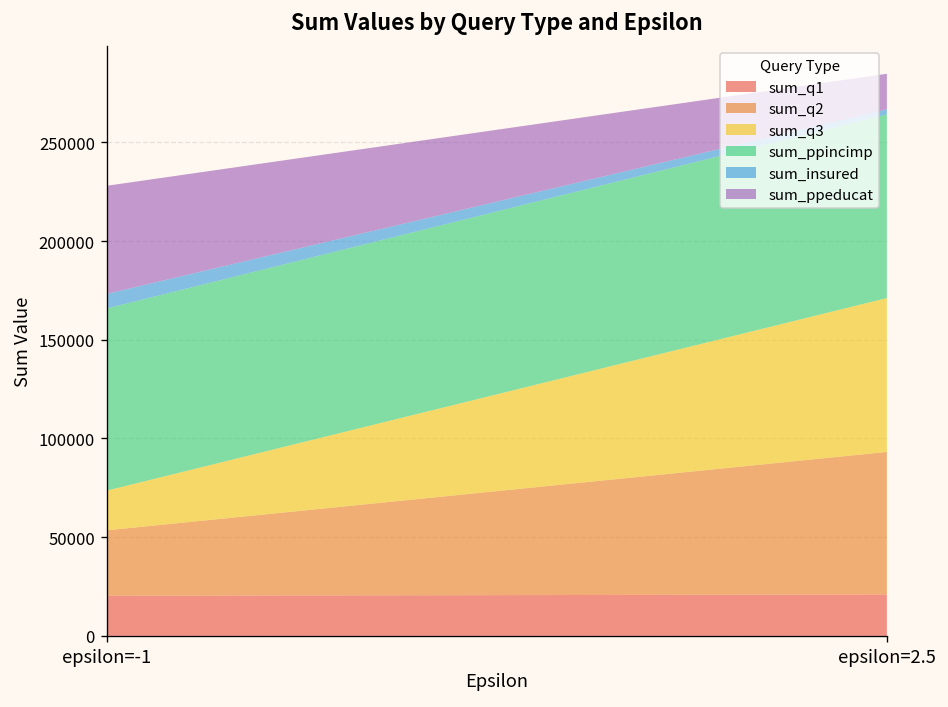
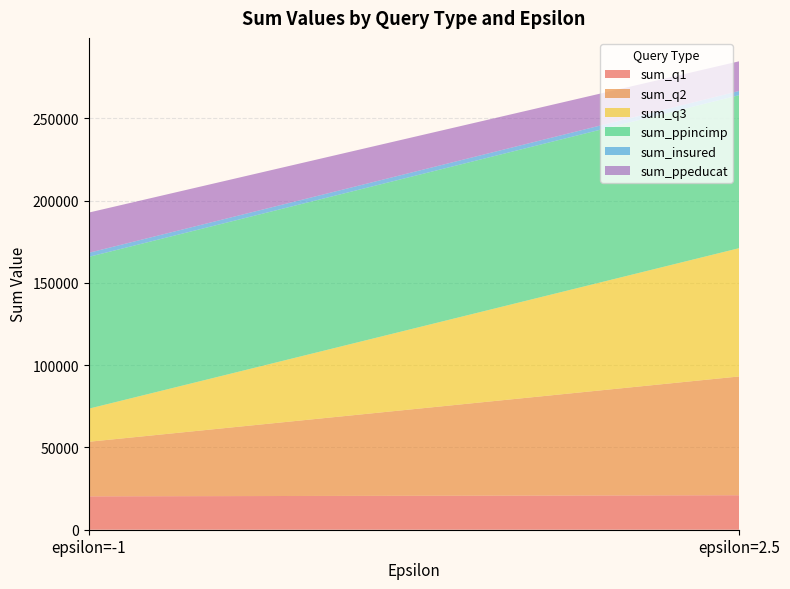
sum_insured, epsilon=-1: 7000 -> 2000
sum_ppeducat, epsilon=-1: 55000 -> 24000
